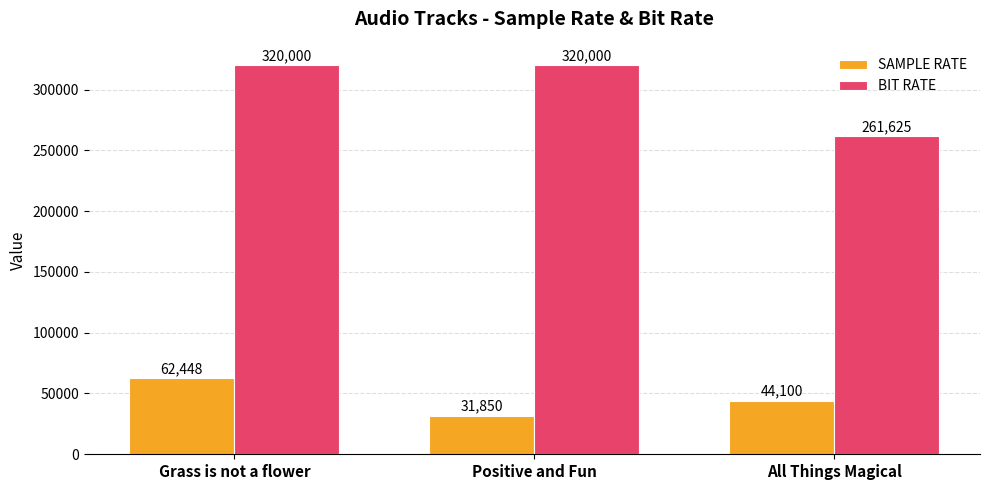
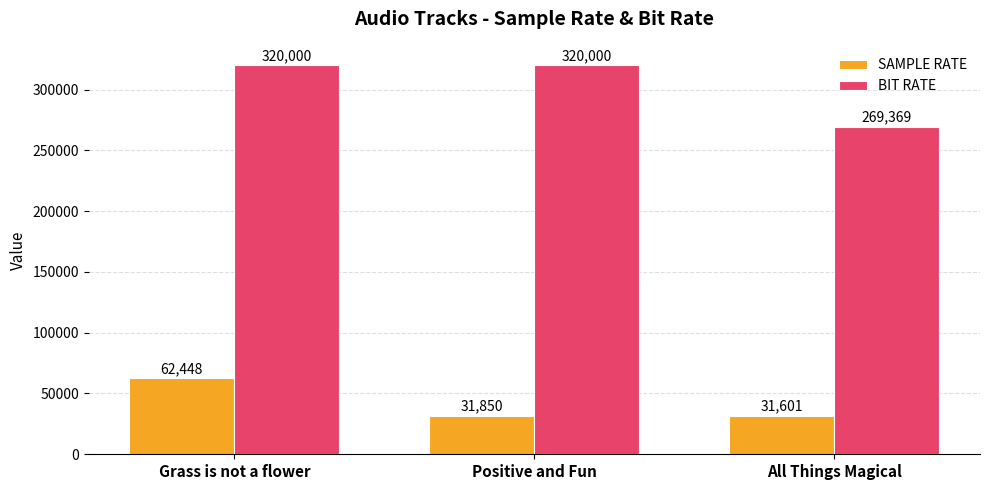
SAMPLE RATE, All Things Magical: 44,100 -> 31,601
BIT RATE, All Things Magical: 261,625 -> 269,369
